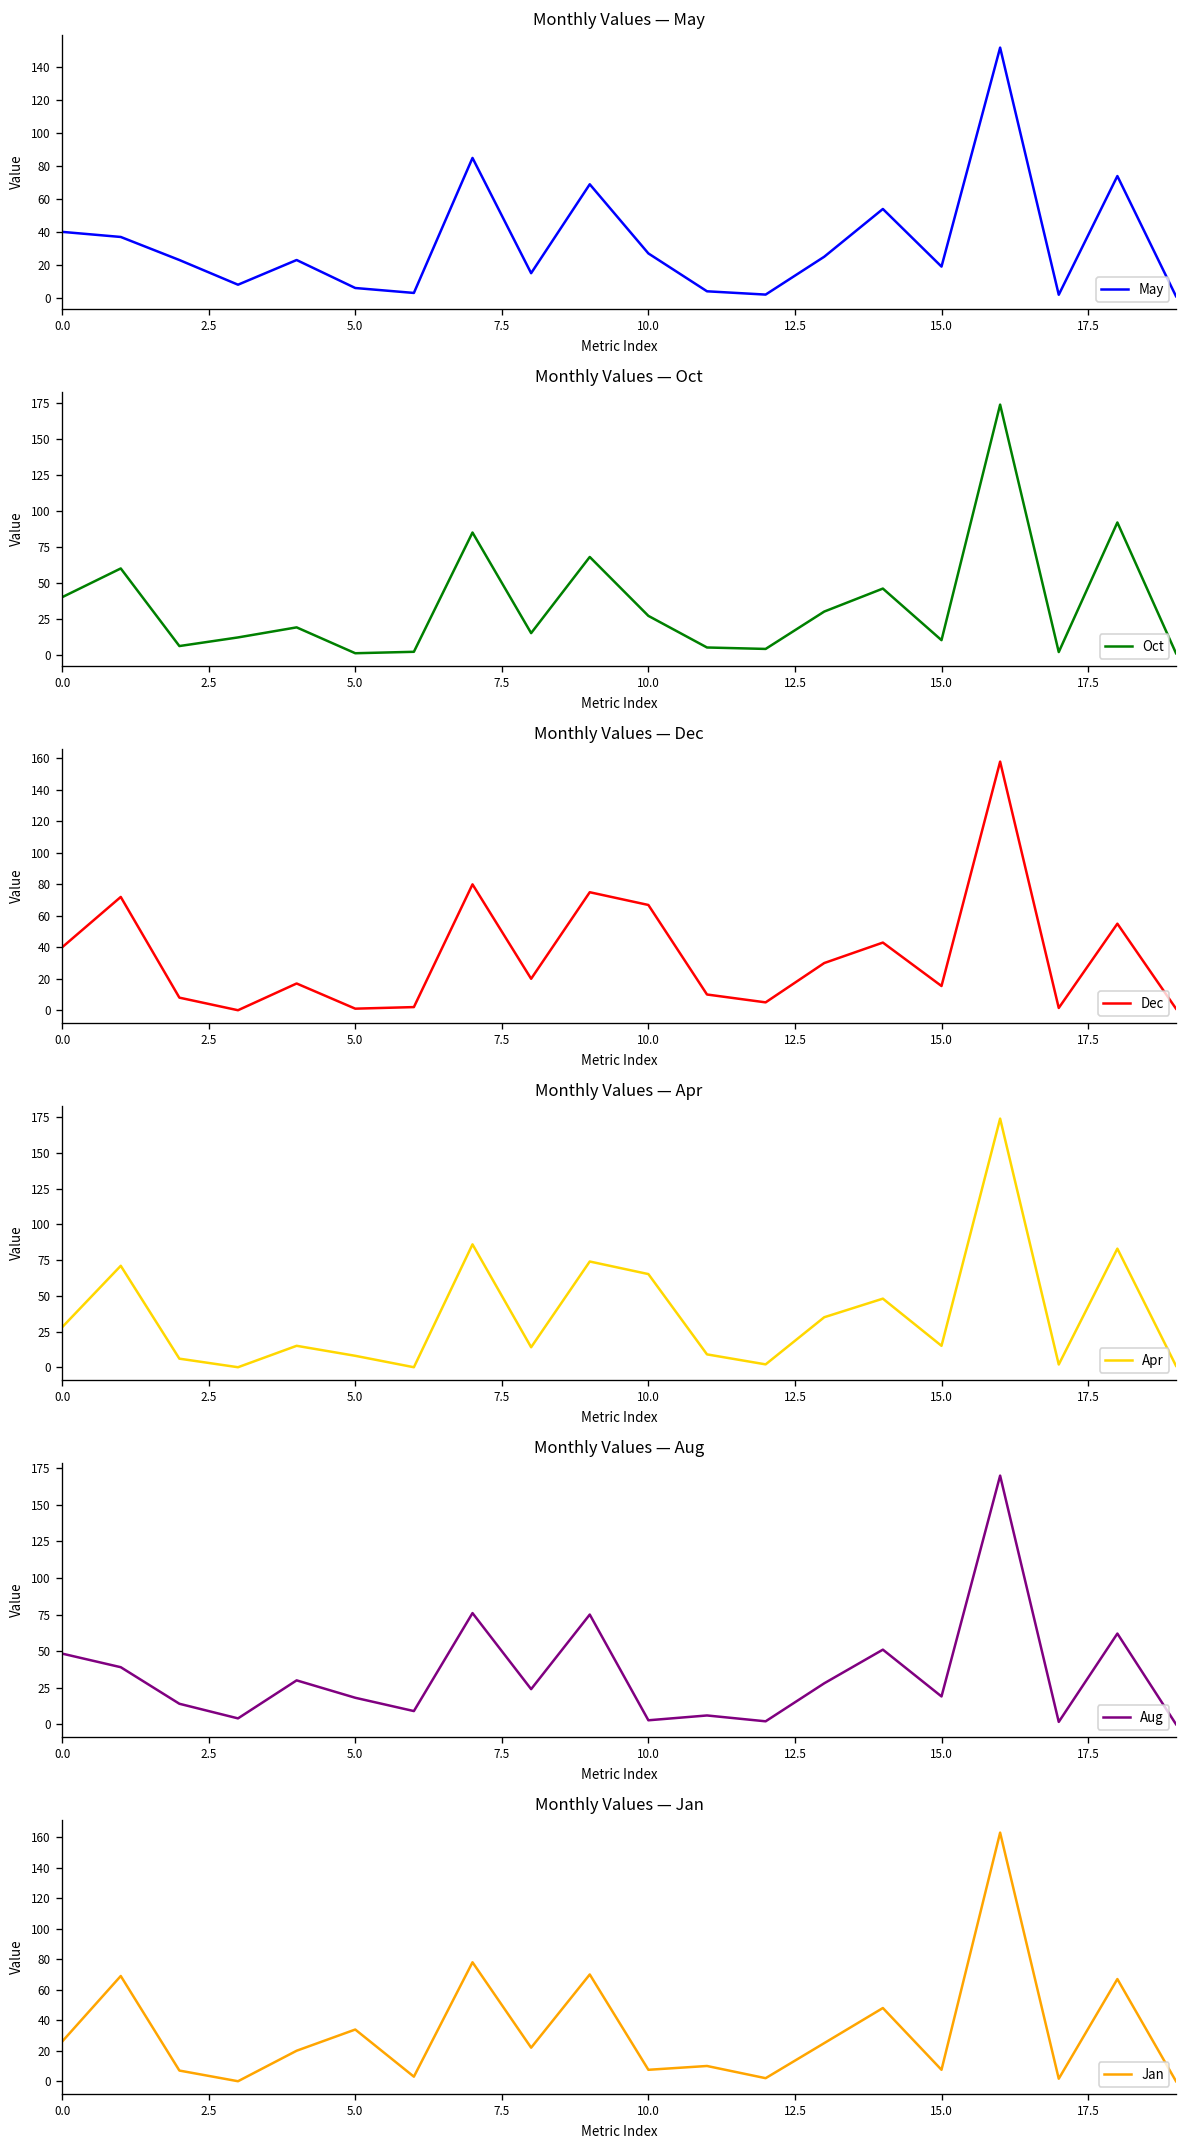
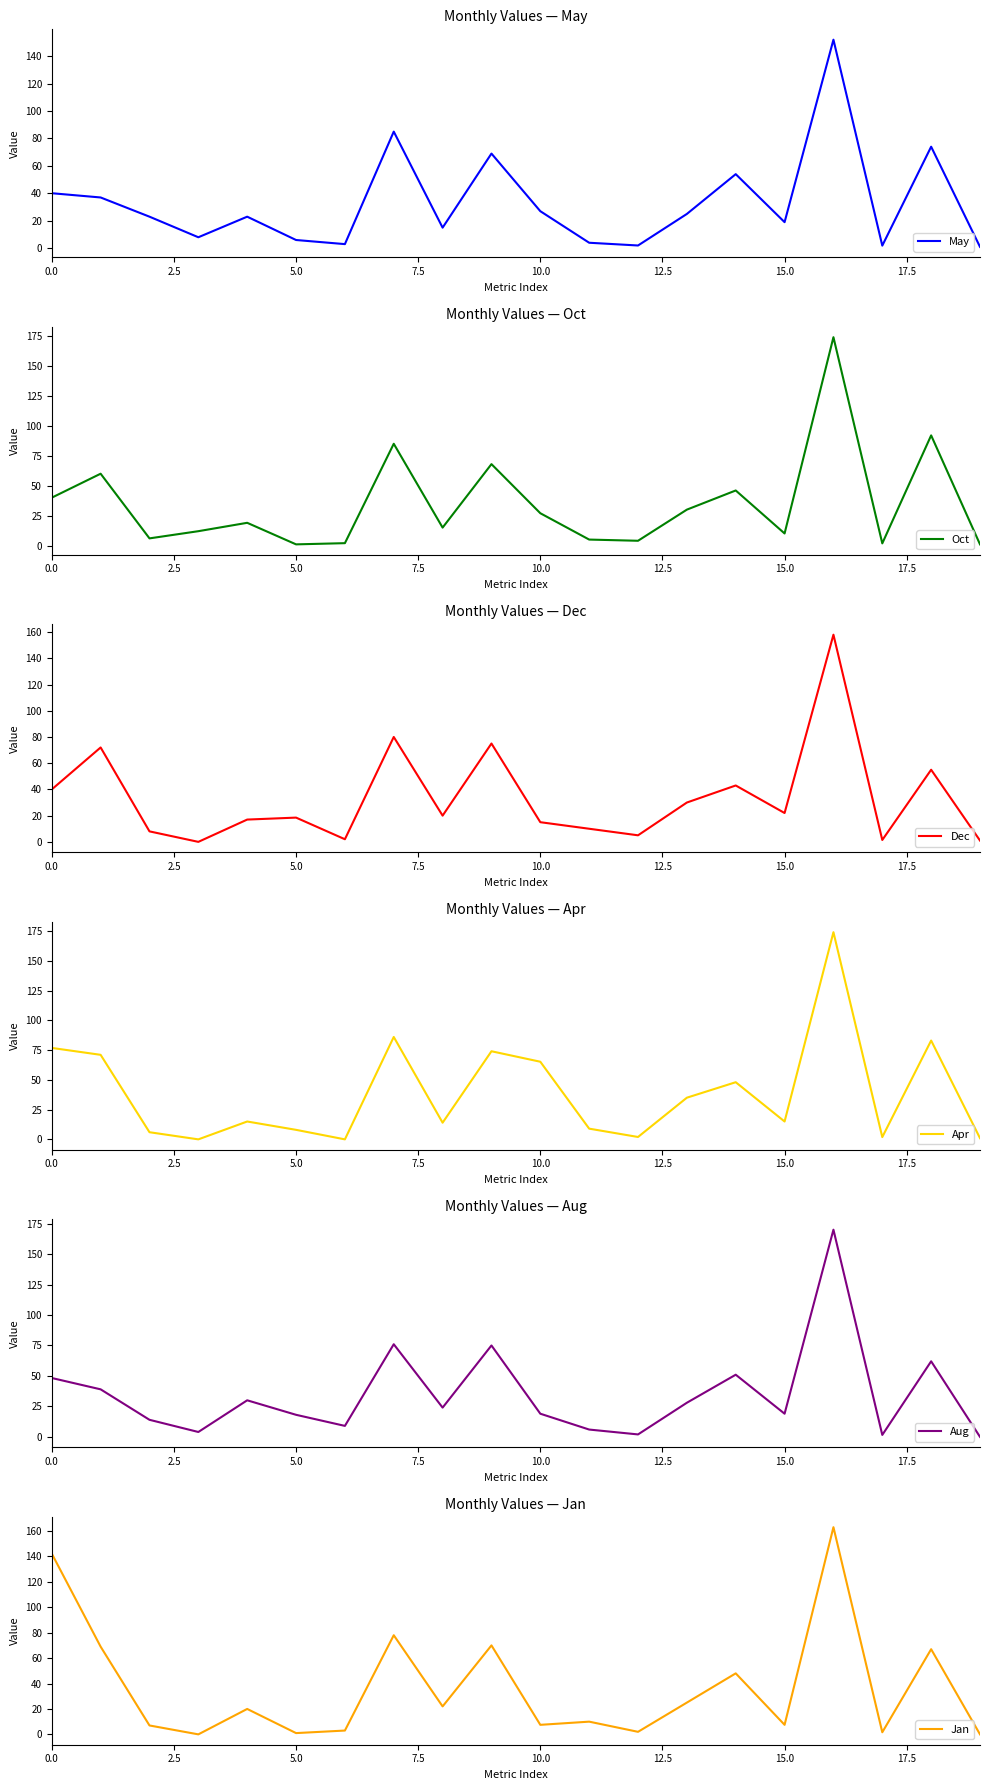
Monthly Values — Dec, 5.0: 1 -> 19
Monthly Values — Dec, 10.0: 67 -> 15
Monthly Values — Dec, 15.0: 15 -> 22
Monthly Values — Apr, 0.0: 28 -> 77
Monthly Values — Aug, 10.0: 3 -> 19
Monthly Values — Jan, 0.0: 26 -> 142
Monthly Values — Jan, 5.0: 34 -> 1
